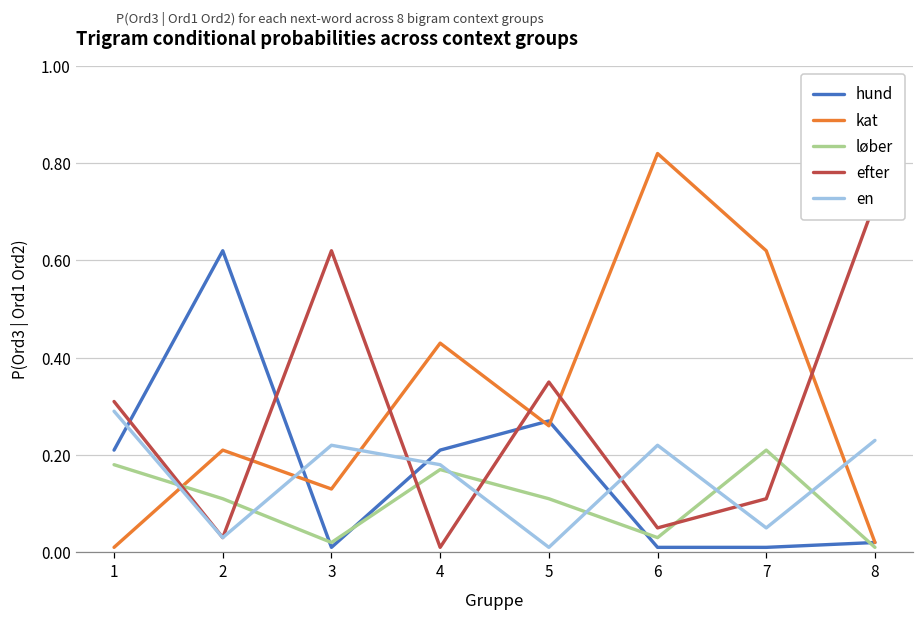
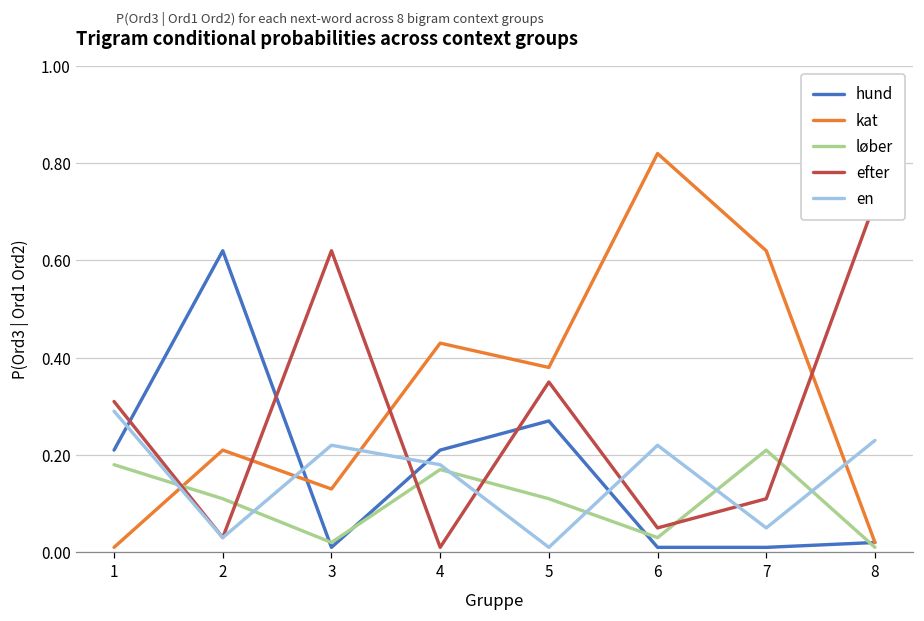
kat, 5: 0.26 -> 0.38
